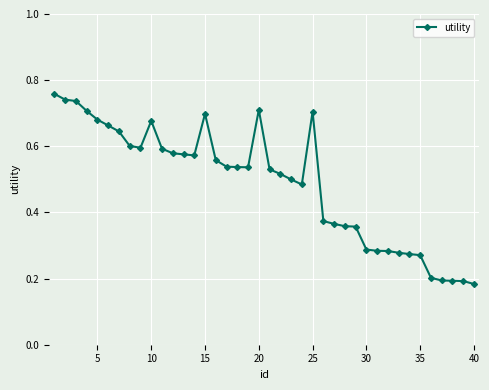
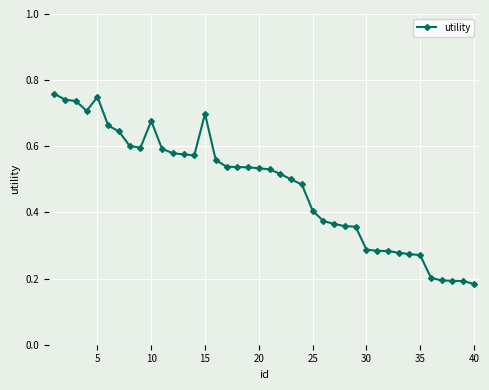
5: 0.68 -> 0.75
20: 0.71 -> 0.53
25: 0.70 -> 0.41
